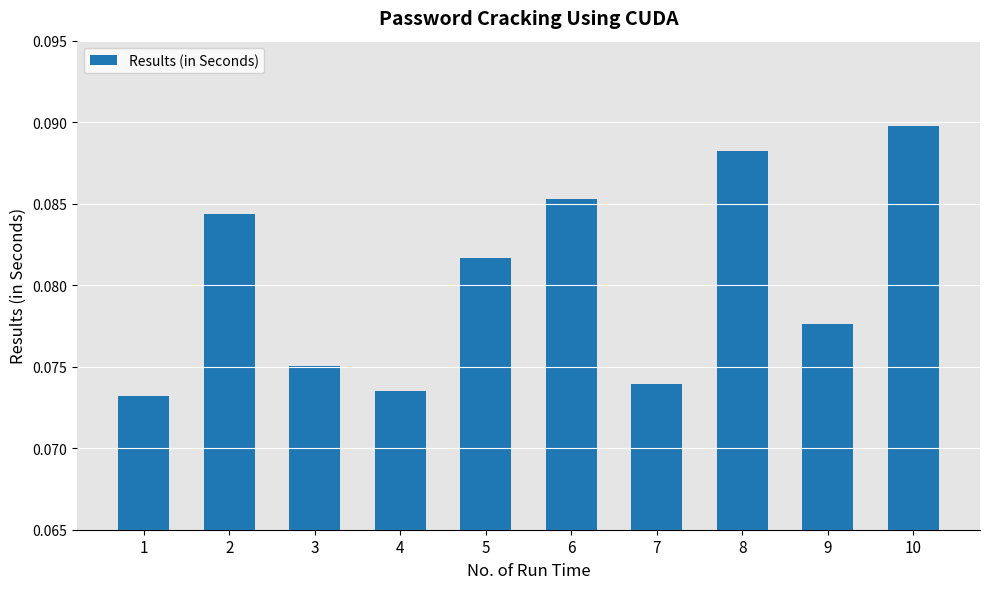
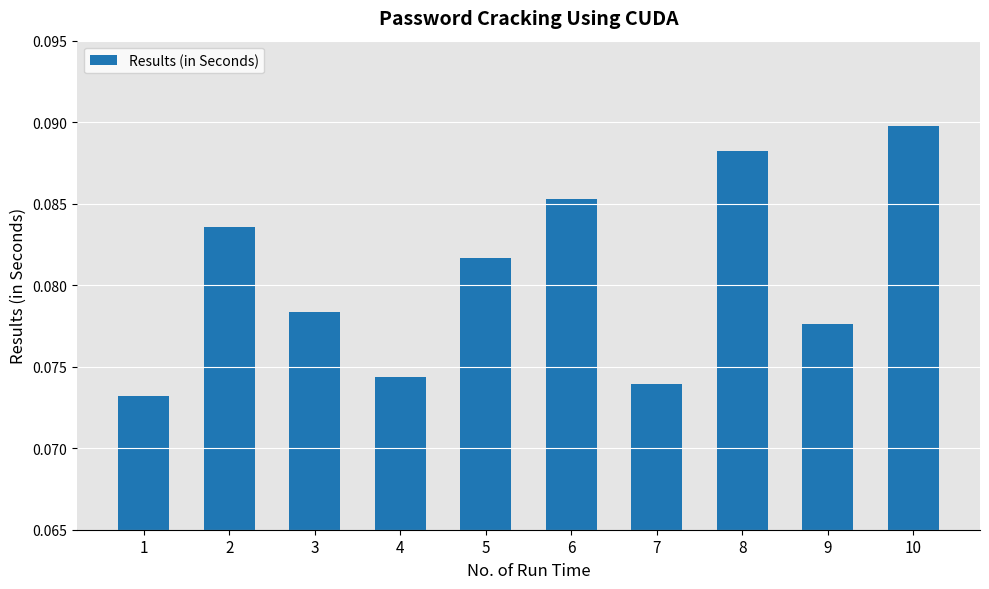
2: 0.0844 -> 0.0836
3: 0.0750 -> 0.0784
4: 0.0735 -> 0.0744
